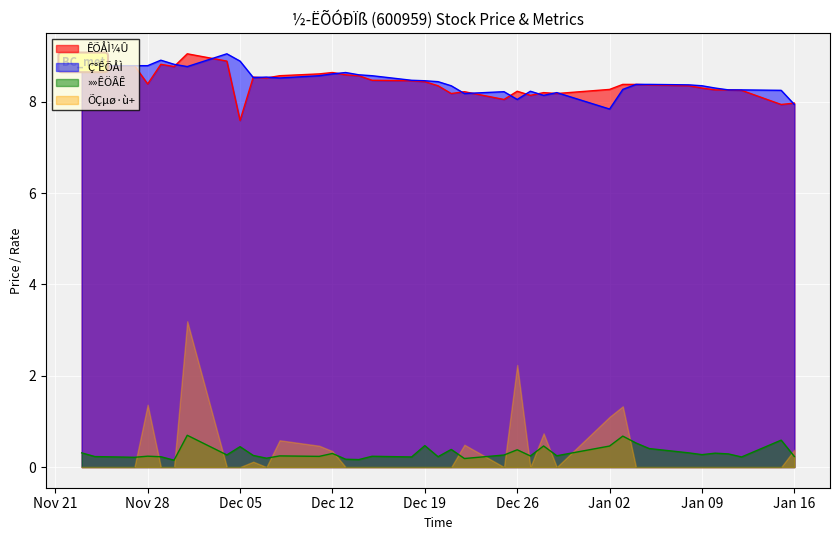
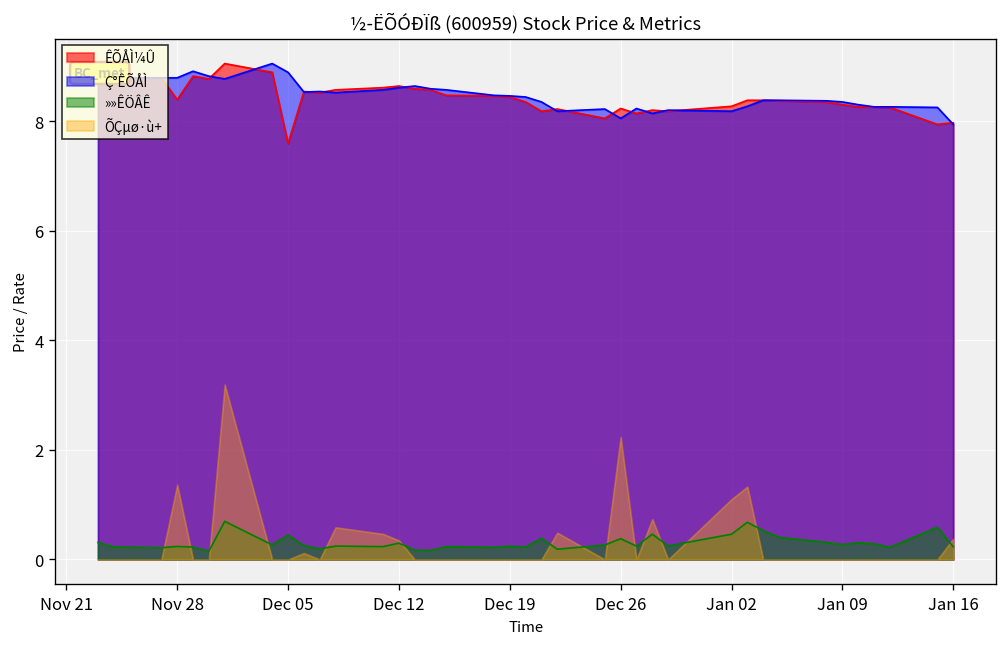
»»ÊÖÂÊ, Dec 19: 0.5 -> 0.2
Ç°ÊÕÅÌ, Jan 02: 7.8 -> 8.2
